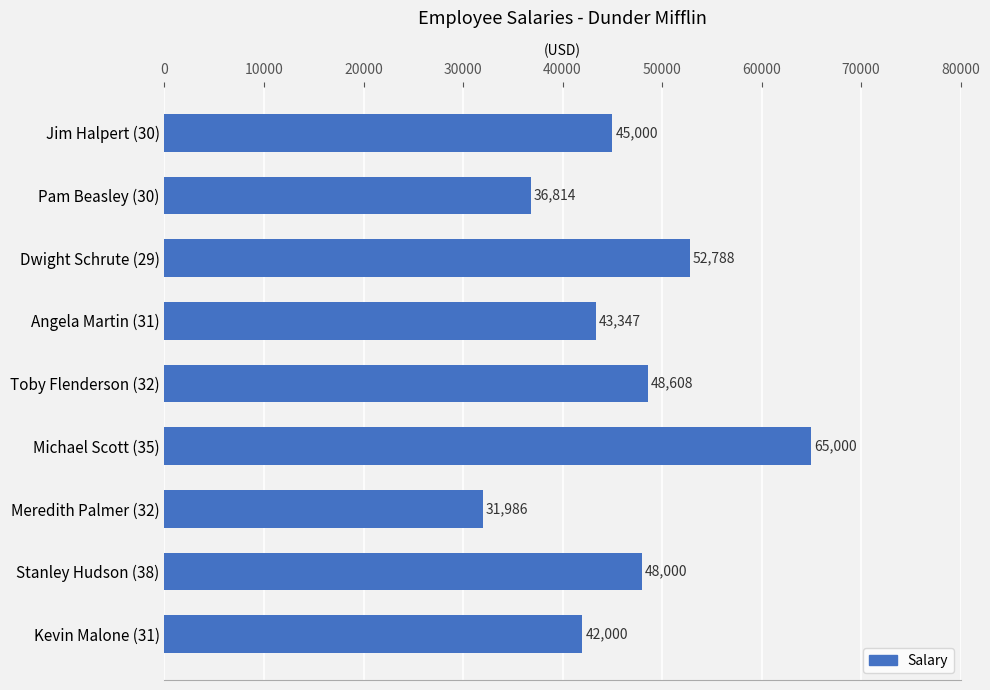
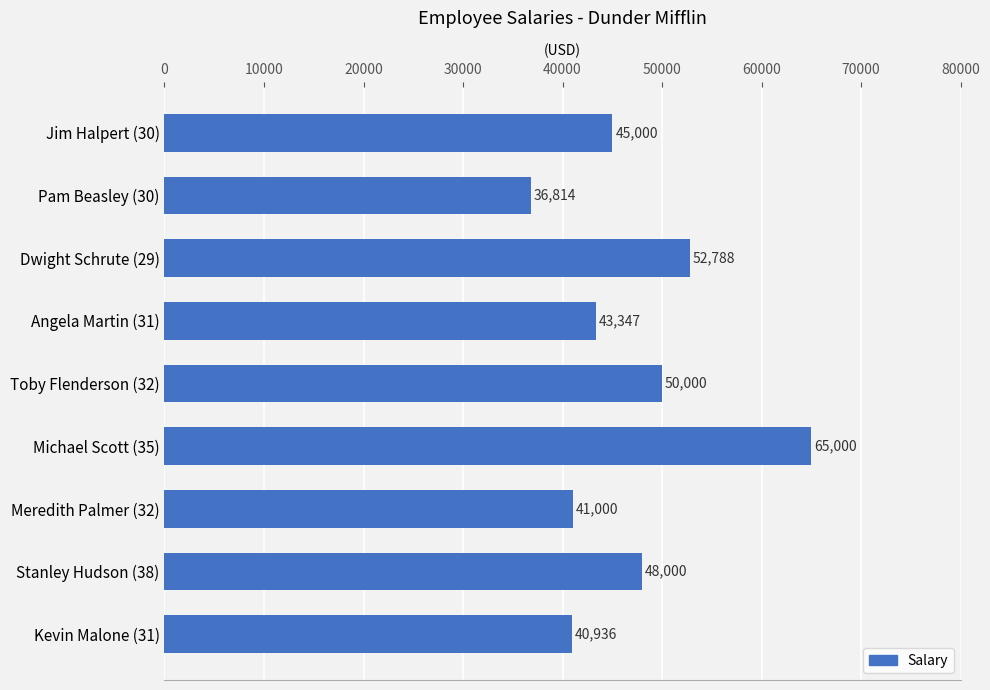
Toby Flenderson (32): 48,608 -> 50,000
Meredith Palmer (32): 31,986 -> 41,000
Kevin Malone (31): 42,000 -> 40,936
